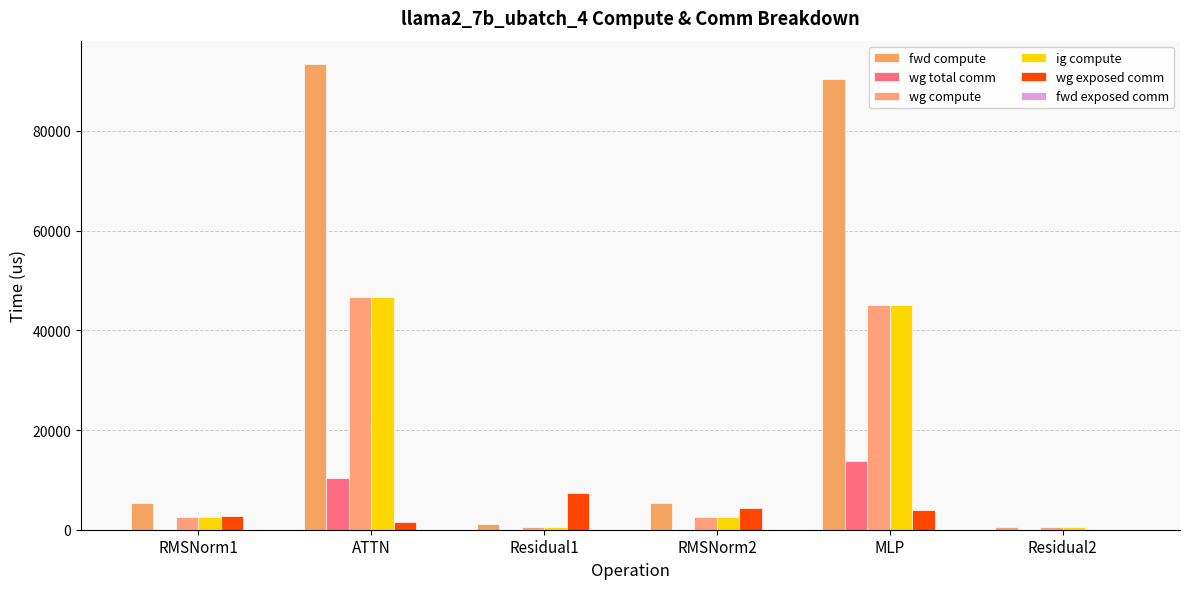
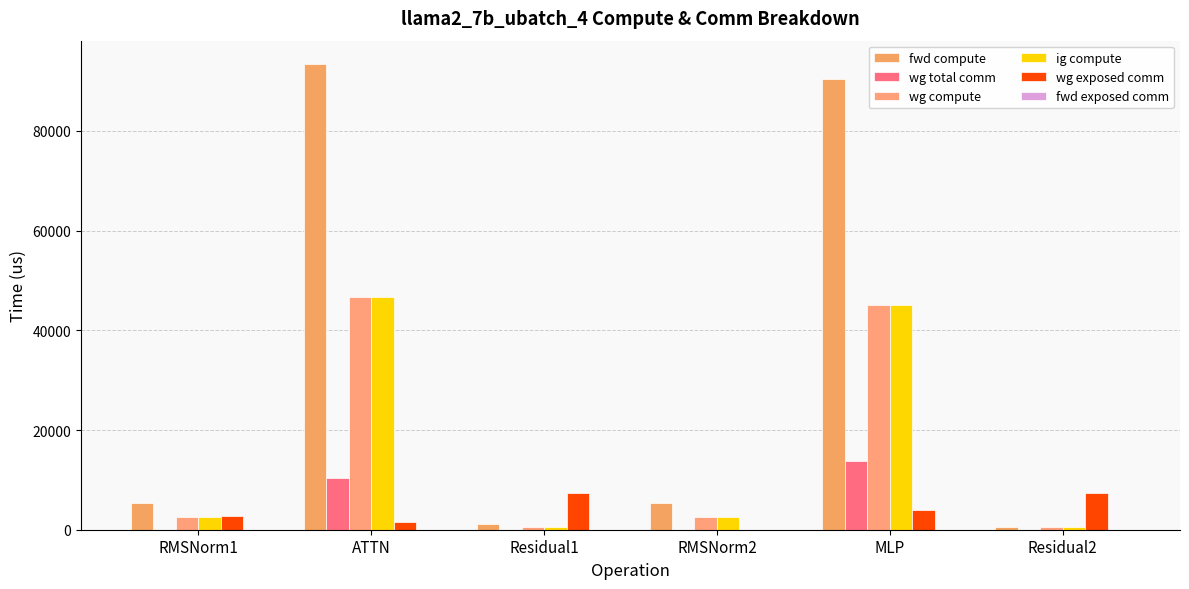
wg exposed comm, RMSNorm2: 4000 -> 0
wg exposed comm, Residual2: 0 -> 7000
